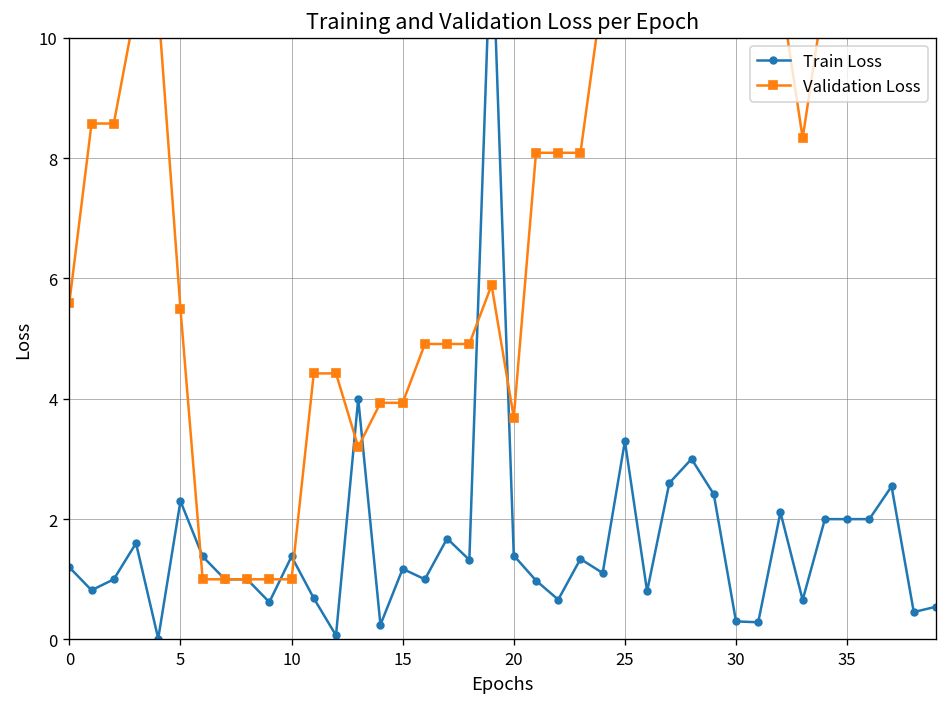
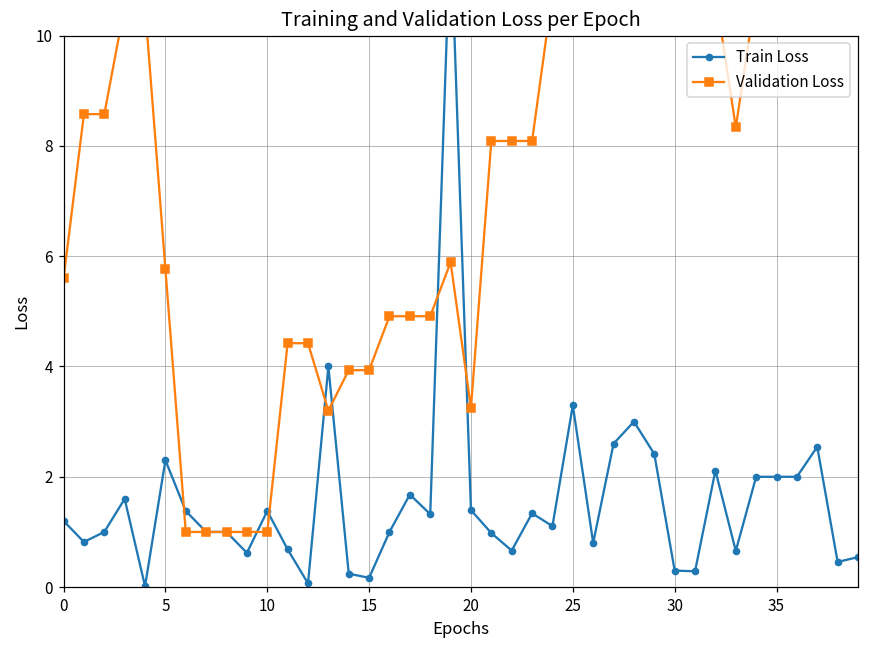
Validation Loss, 5: 5.5 -> 5.8
Train Loss, 15: 1.2 -> 0.2
Validation Loss, 20: 3.7 -> 3.2
